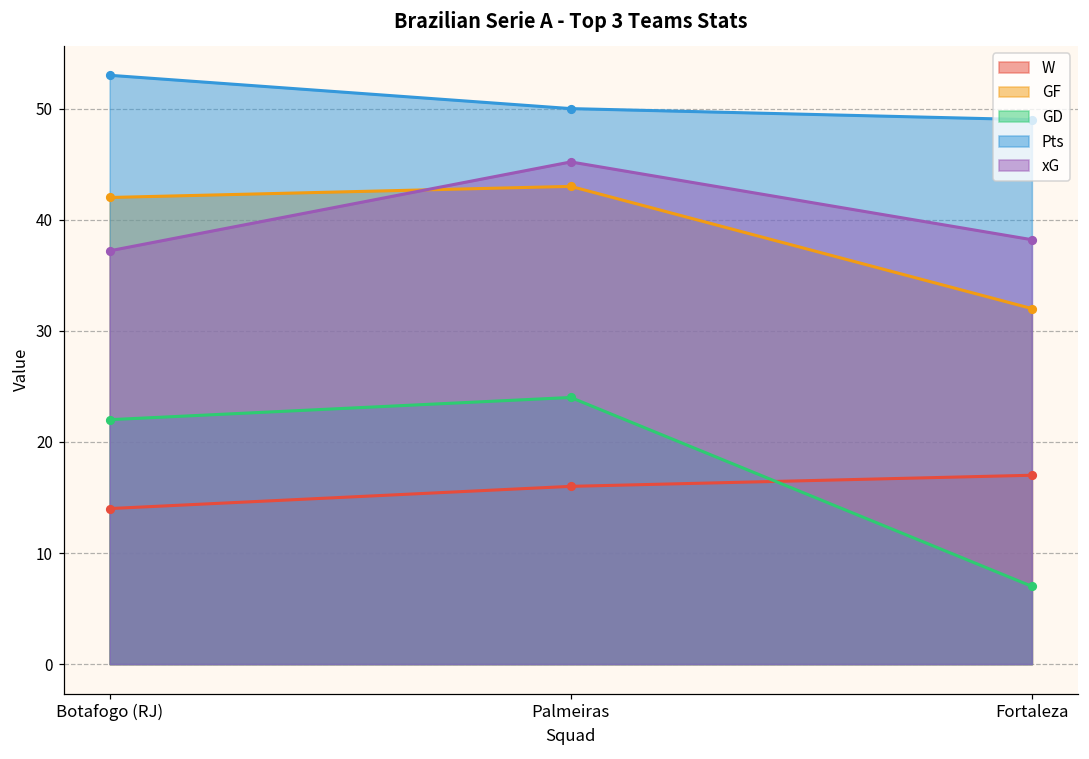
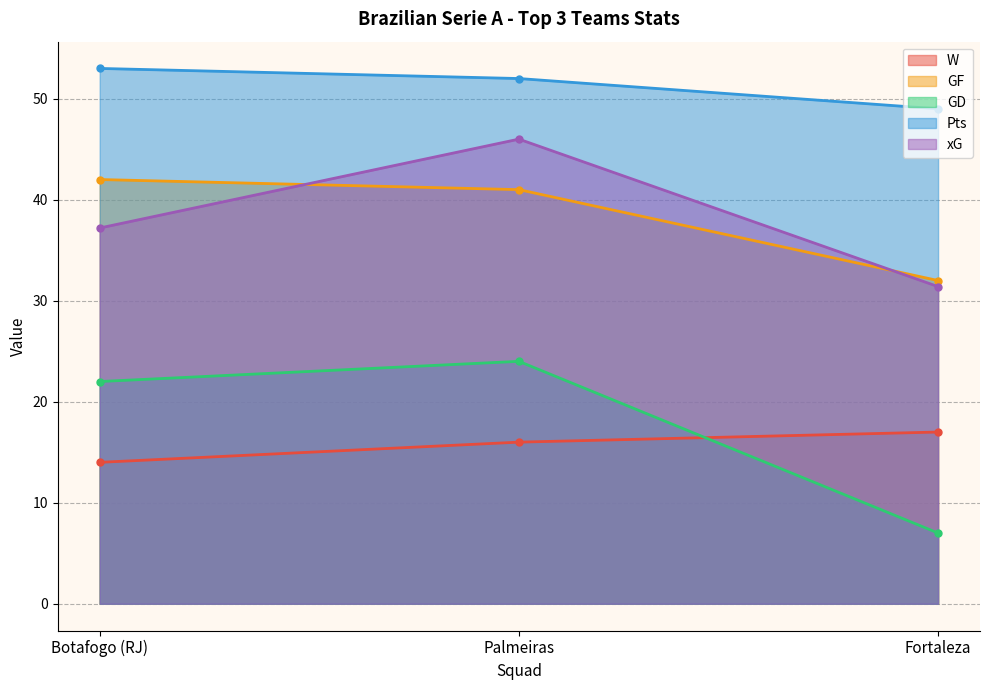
GF, Palmeiras: 43 -> 41
Pts, Palmeiras: 50 -> 52
xG, Palmeiras: 45.2 -> 46.0
xG, Fortaleza: 38.2 -> 31.4
